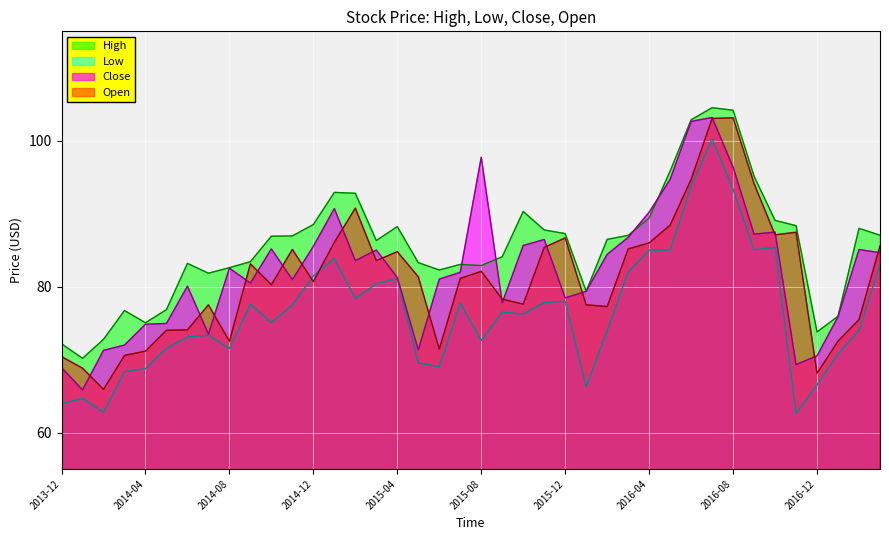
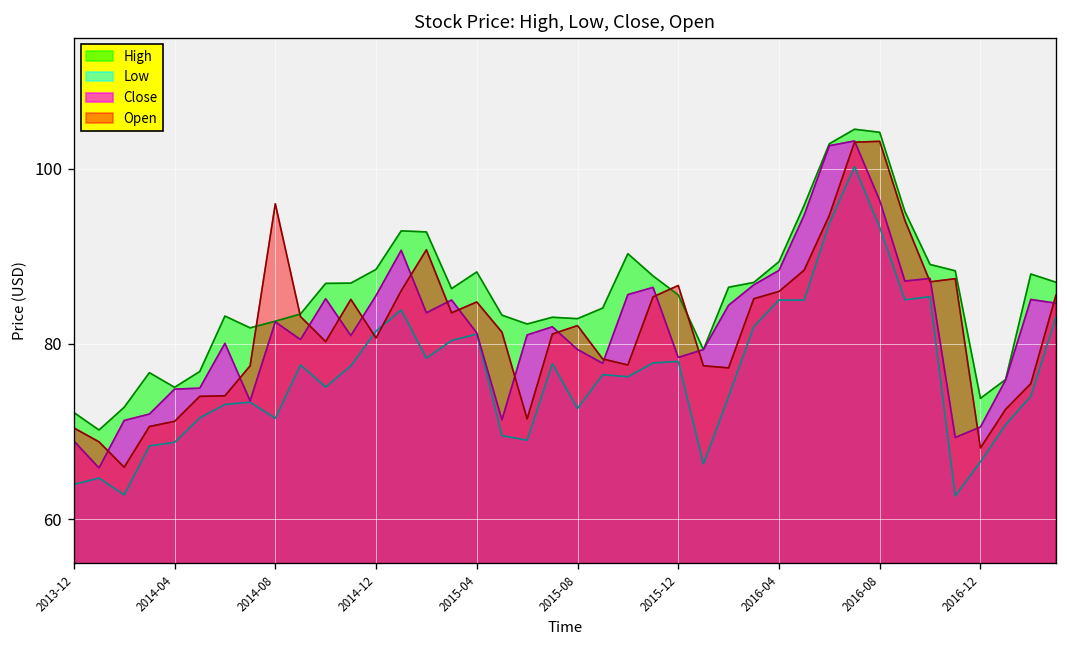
Open, 2014-08: 73 -> 96
Close, 2015-08: 98 -> 79
High, 2015-12: 87 -> 86
Close, 2016-04: 90 -> 88
